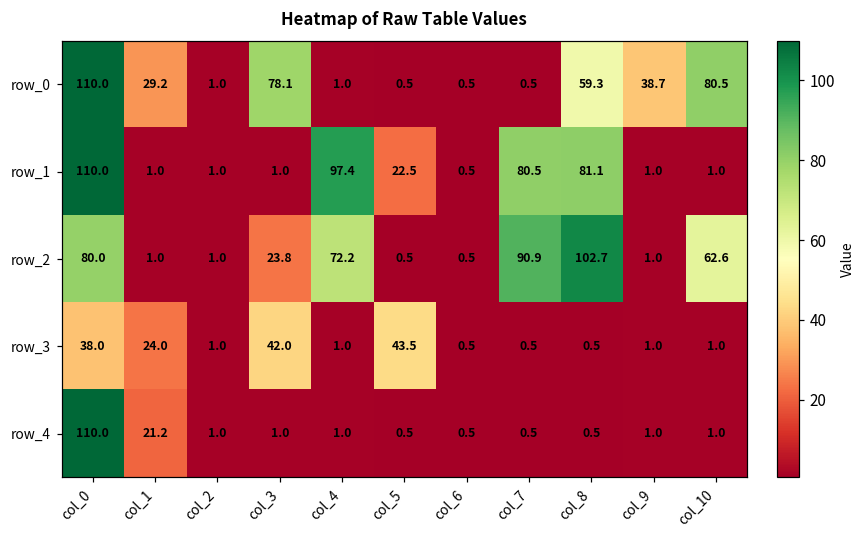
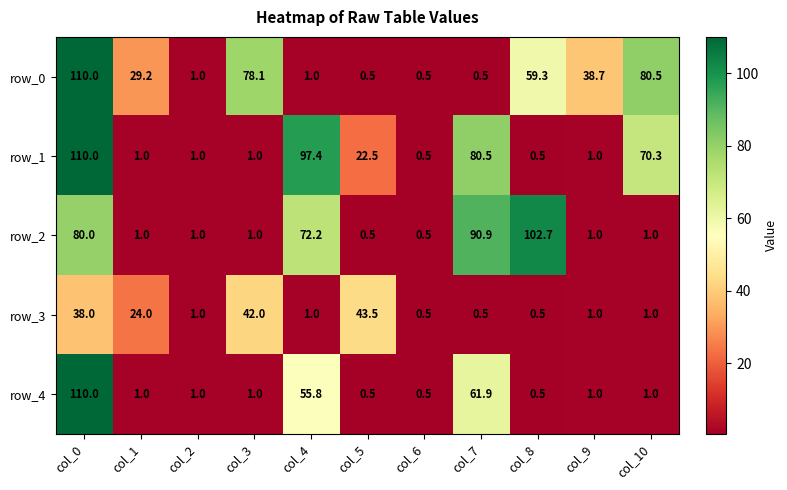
row_1, col_8: 81.1 -> 0.5
row_1, col_10: 1.0 -> 70.3
row_2, col_3: 23.8 -> 1.0
row_2, col_10: 62.6 -> 1.0
row_4, col_1: 21.2 -> 1.0
row_4, col_4: 1.0 -> 55.8
row_4, col_7: 0.5 -> 61.9
